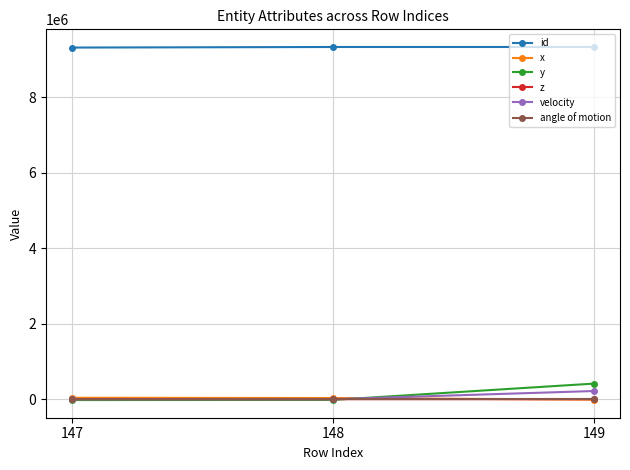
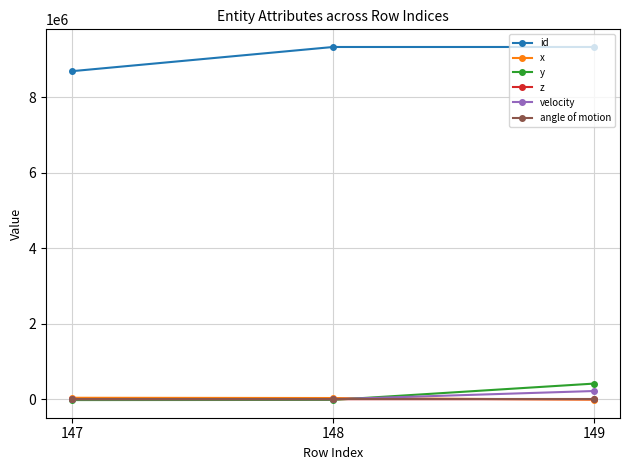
id, 147: 9300000 -> 8700000
